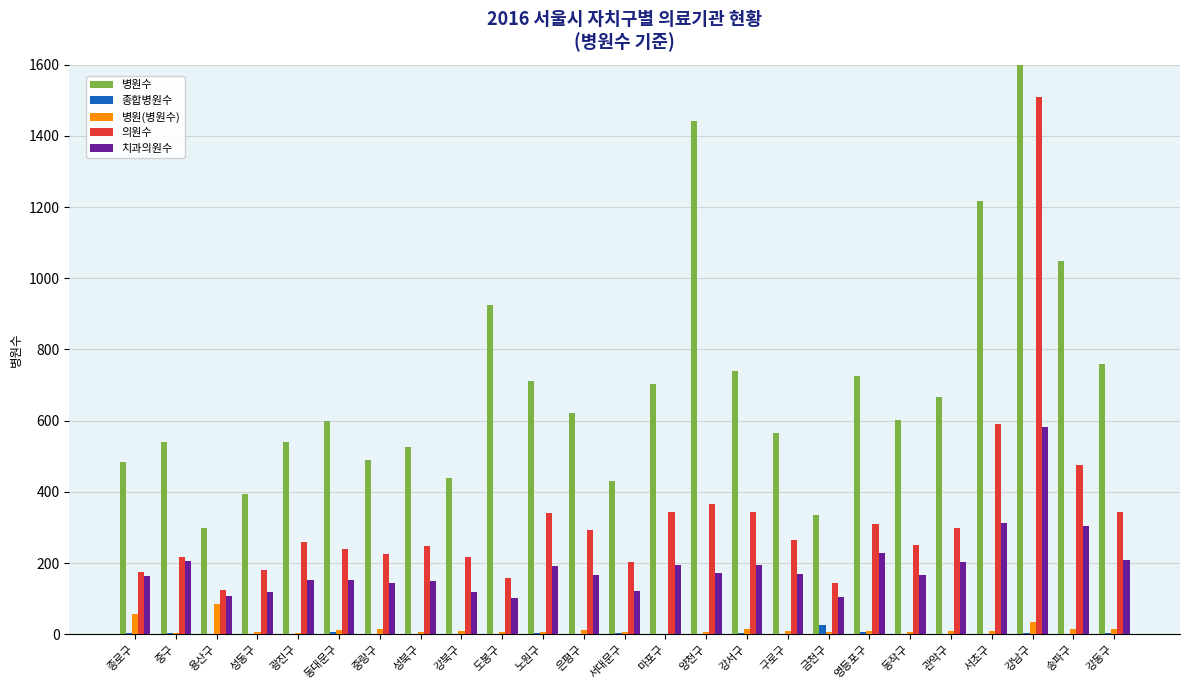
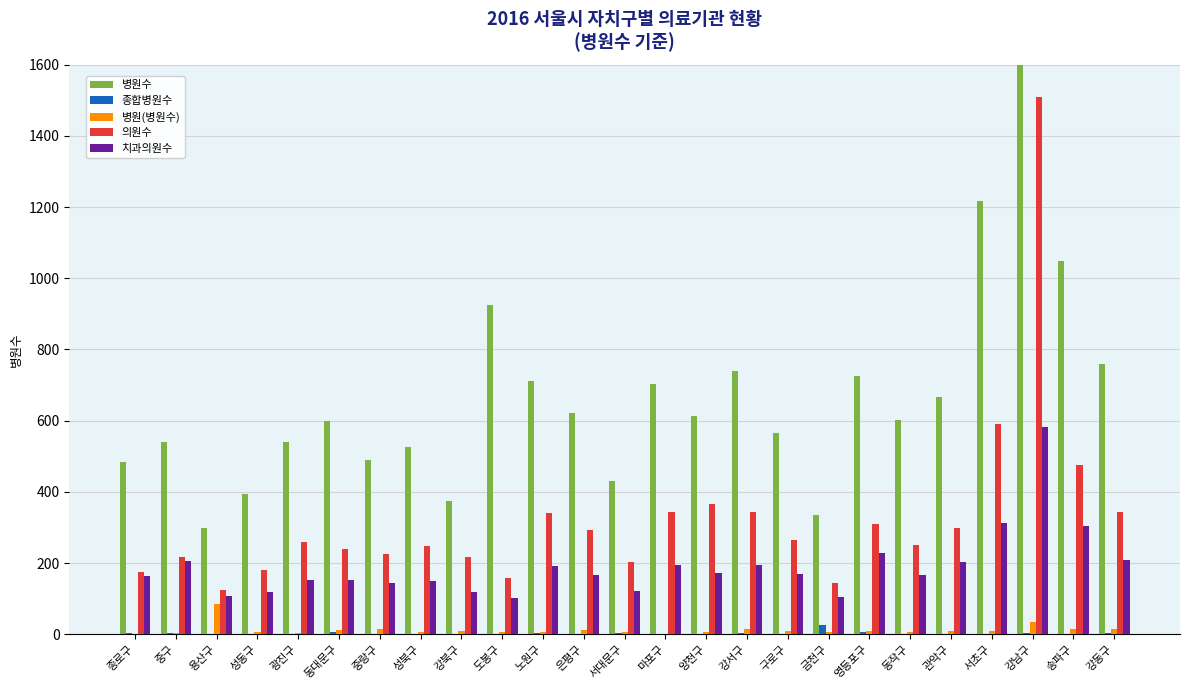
병원(병원수), 종로구: 60 -> 0
병원수, 강북구: 440 -> 380
병원수, 양천구: 1440 -> 610
